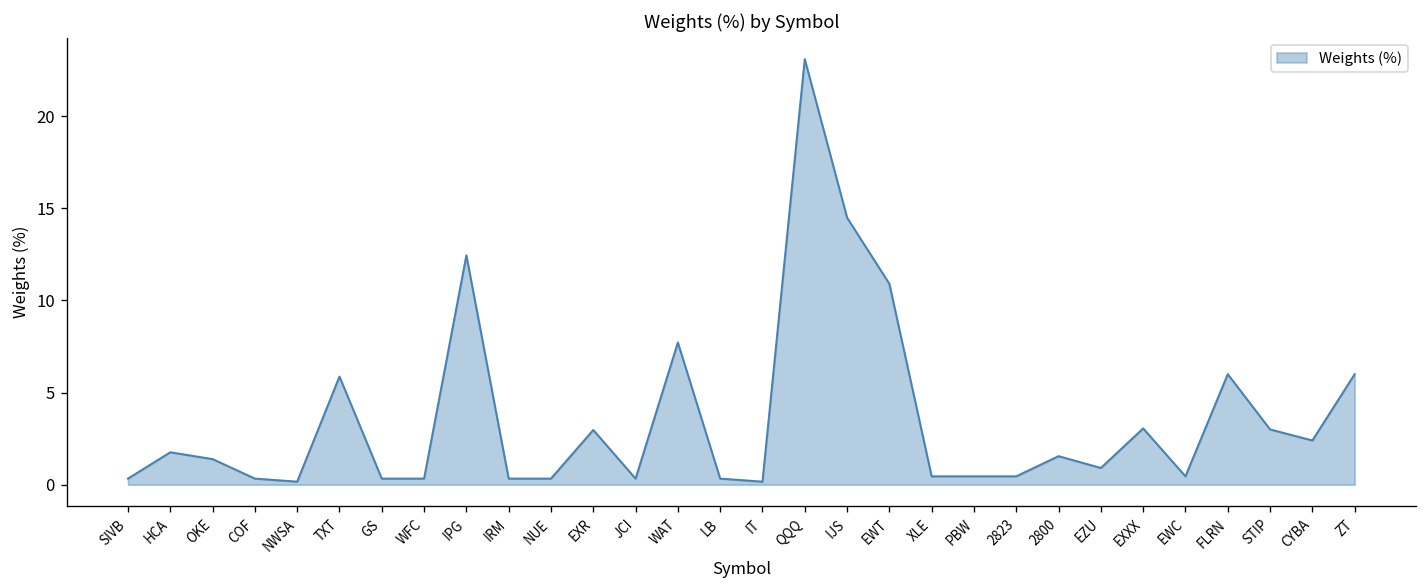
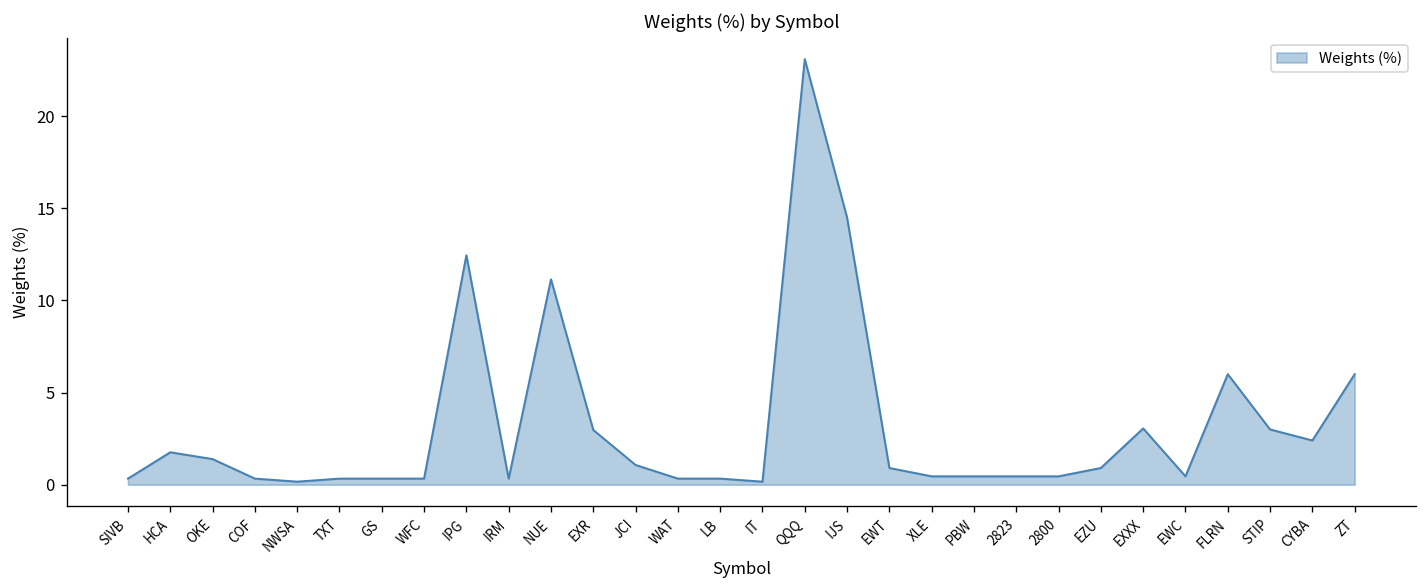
TXT: 5.9 -> 0.3
NUE: 0.3 -> 11.2
JCI: 0.3 -> 1.1
WAT: 7.7 -> 0.3
EWT: 10.9 -> 0.9
2800: 1.5 -> 0.5
